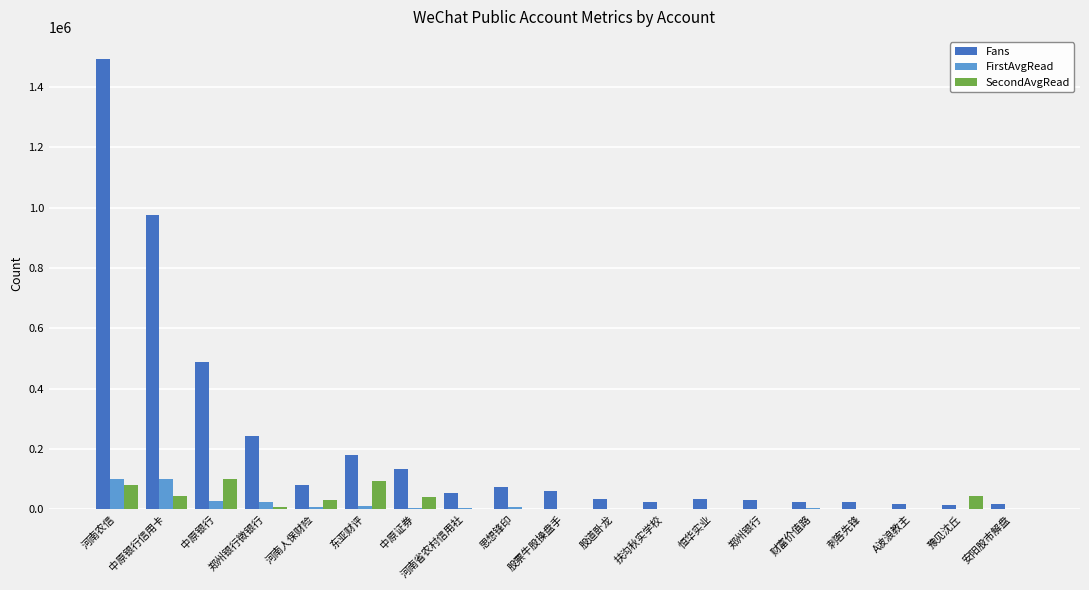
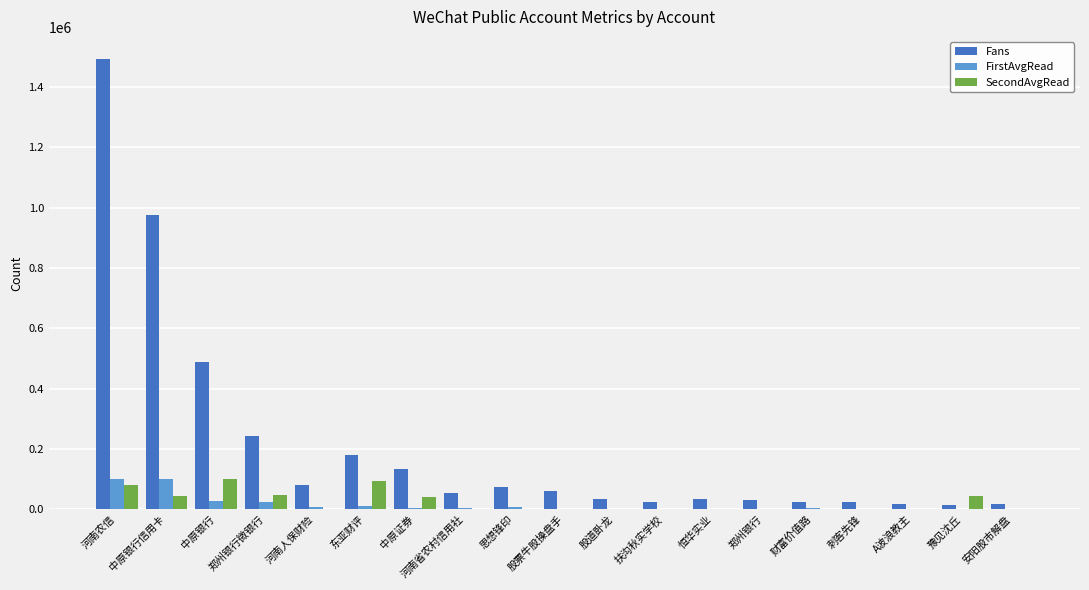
SecondAvgRead, 郑州银行微银行: 10000 -> 50000
SecondAvgRead, 河南人保财险: 30000 -> 0
